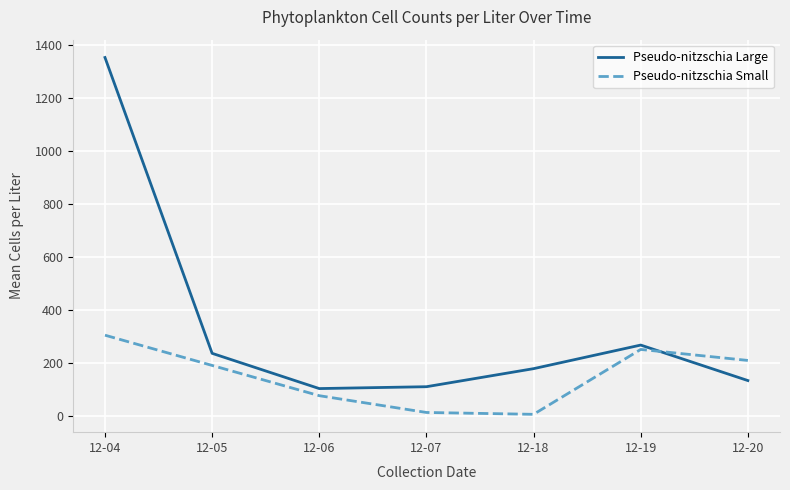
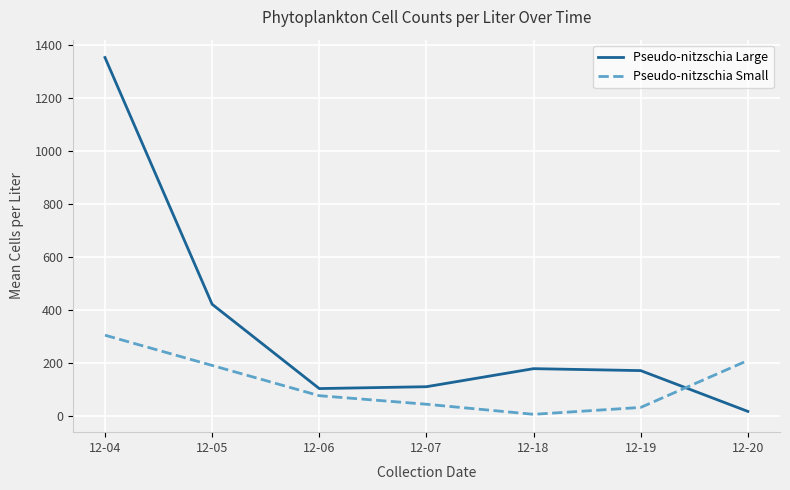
Pseudo-nitzschia Large, 12-05: 240 -> 420
Pseudo-nitzschia Small, 12-07: 20 -> 50
Pseudo-nitzschia Large, 12-19: 270 -> 170
Pseudo-nitzschia Small, 12-19: 250 -> 30
Pseudo-nitzschia Large, 12-20: 140 -> 20
